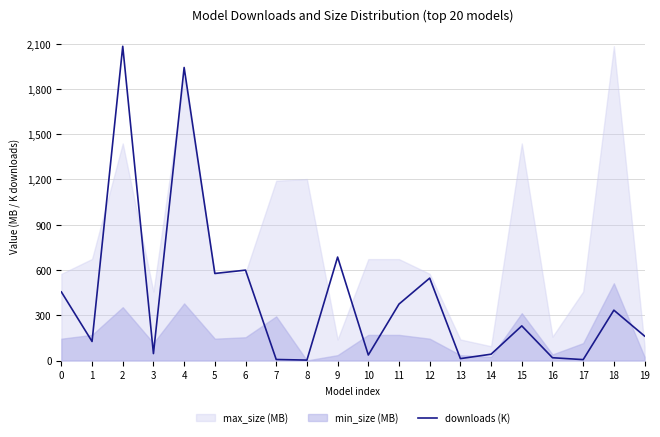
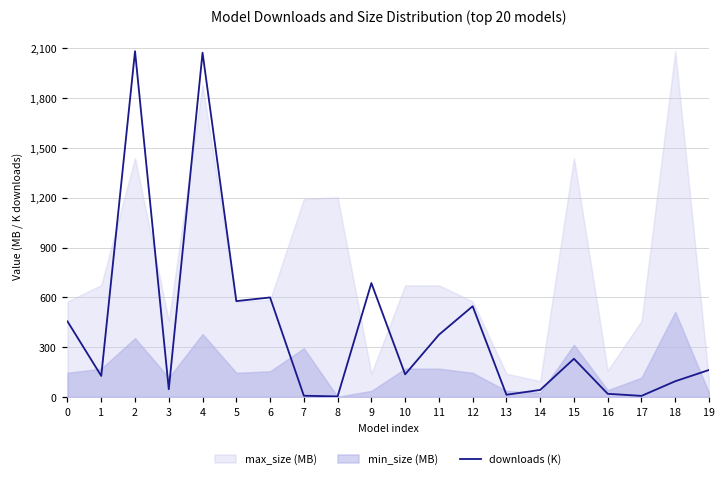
downloads (K), 4: 1,940 -> 2,070
downloads (K), 10: 40 -> 140
downloads (K), 18: 330 -> 90
